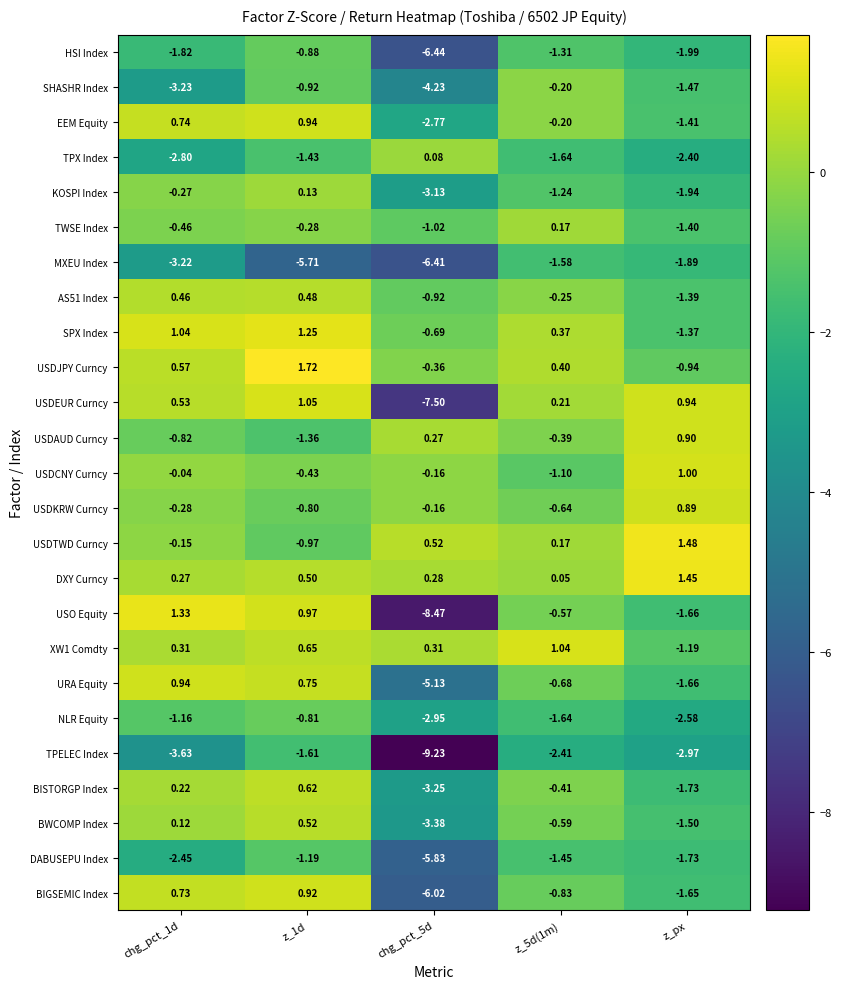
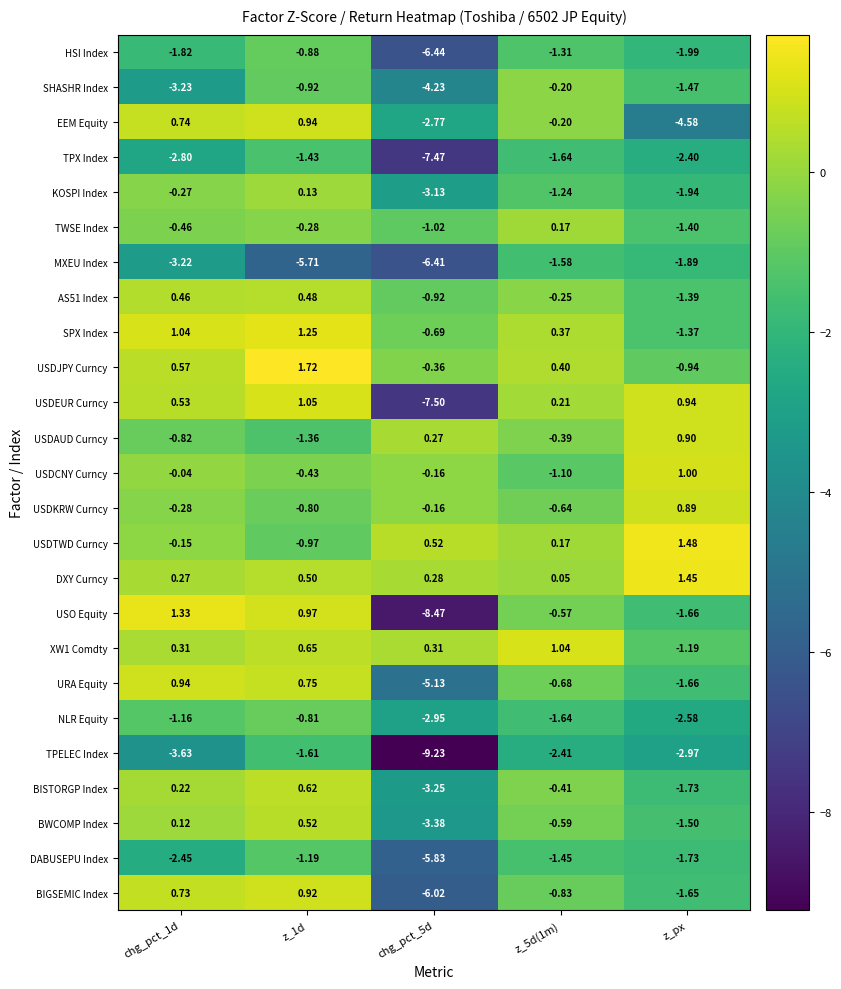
EEM Equity, z_px: -1.41 -> -4.58
TPX Index, chg_pct_5d: 0.08 -> -7.47
